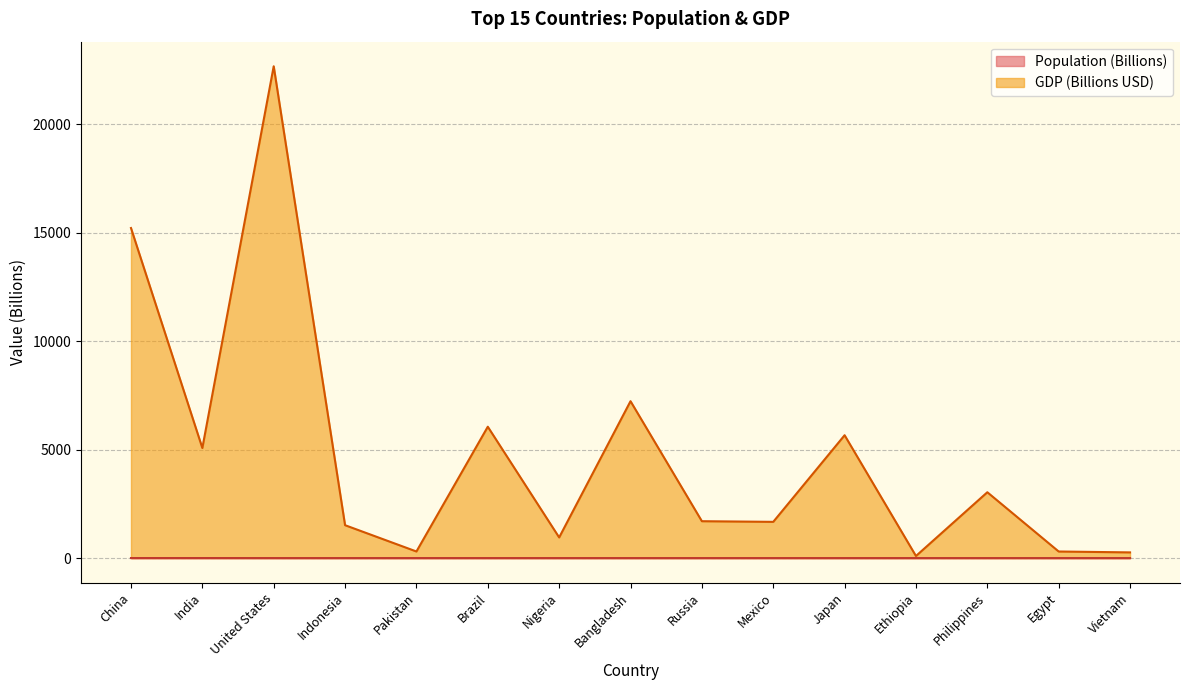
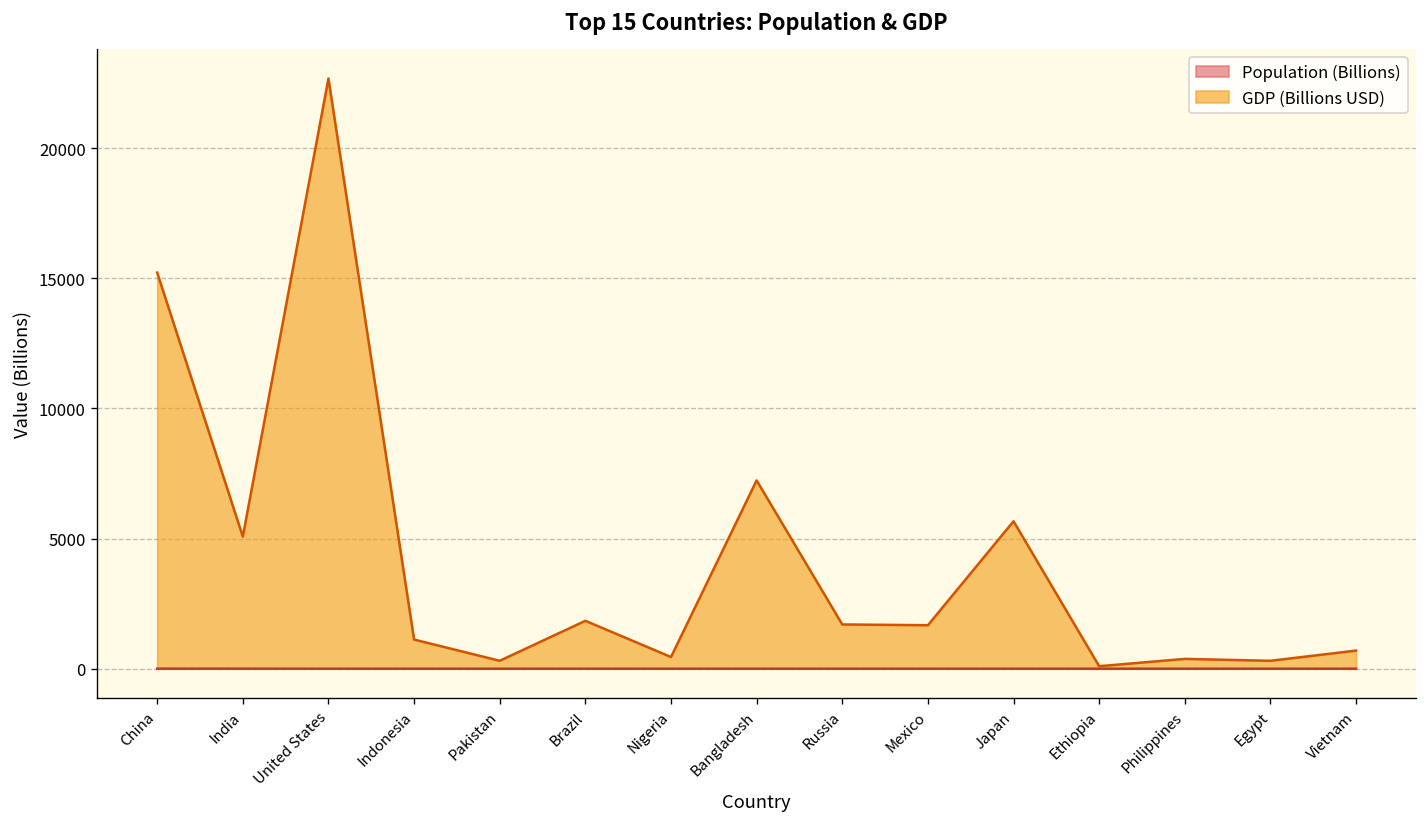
GDP (Billions USD), Indonesia: 1500 -> 1100
GDP (Billions USD), Brazil: 6100 -> 1800
GDP (Billions USD), Nigeria: 1000 -> 400
GDP (Billions USD), Philippines: 3000 -> 400
GDP (Billions USD), Vietnam: 300 -> 700
